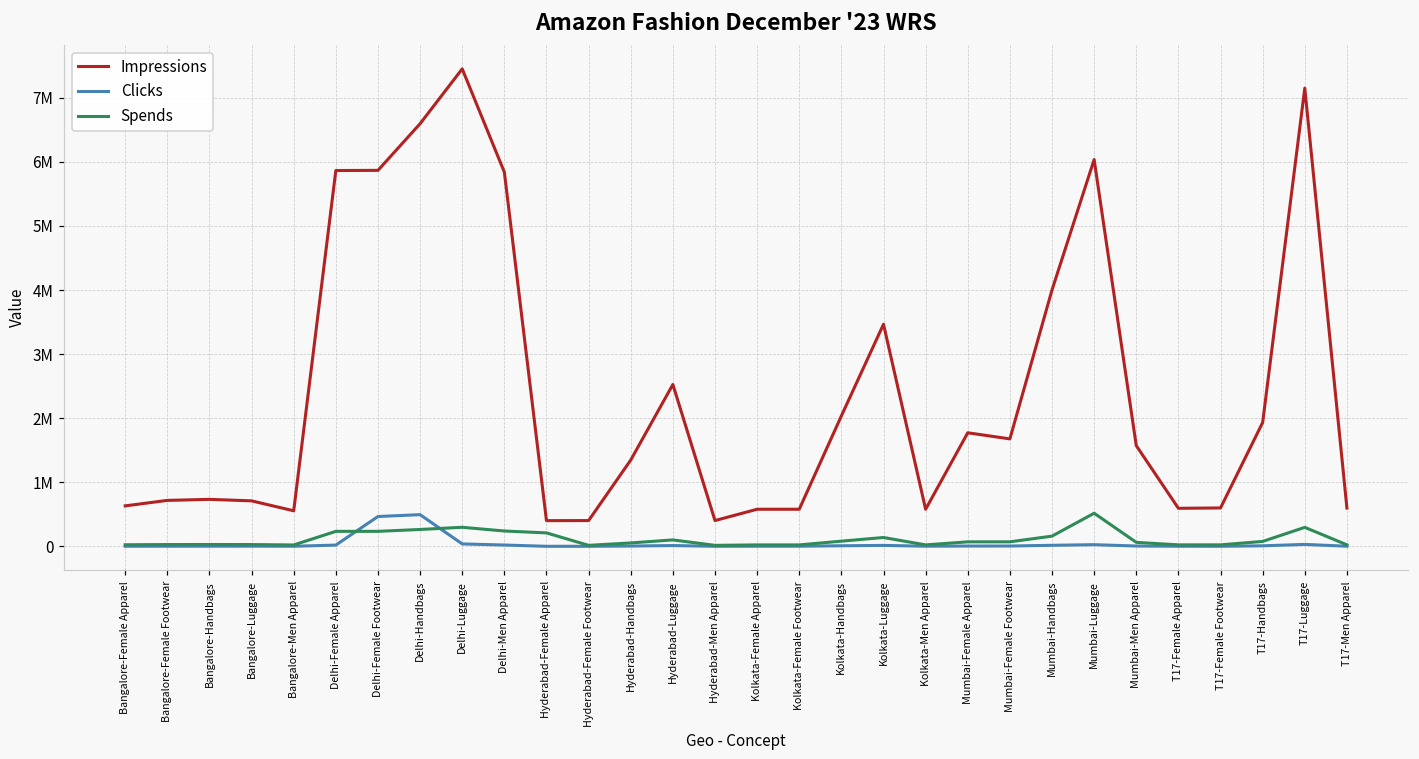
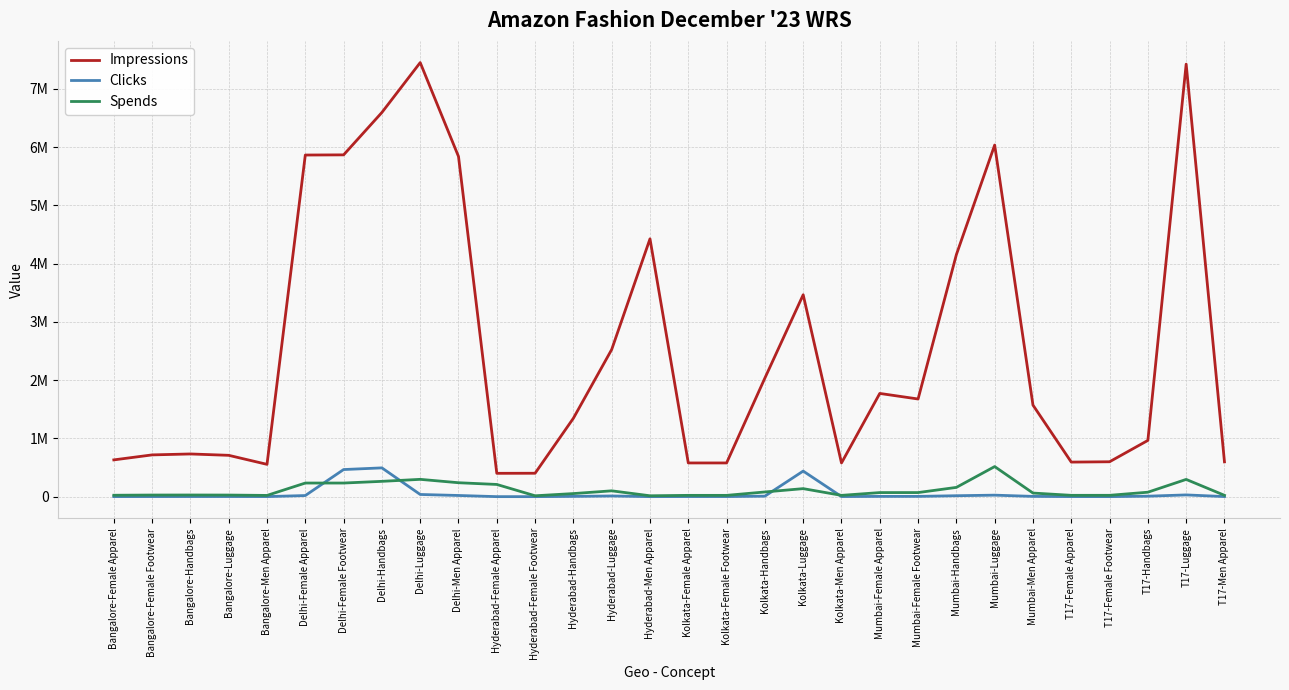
Impressions, Hyderabad-Men Apparel: 400000 -> 4400000
Clicks, Kolkata-Luggage: 0 -> 400000
Impressions, Mumbai-Handbags: 4000000 -> 4200000
Impressions, T17-Handbags: 1900000 -> 1000000
Impressions, T17-Luggage: 7200000 -> 7400000
